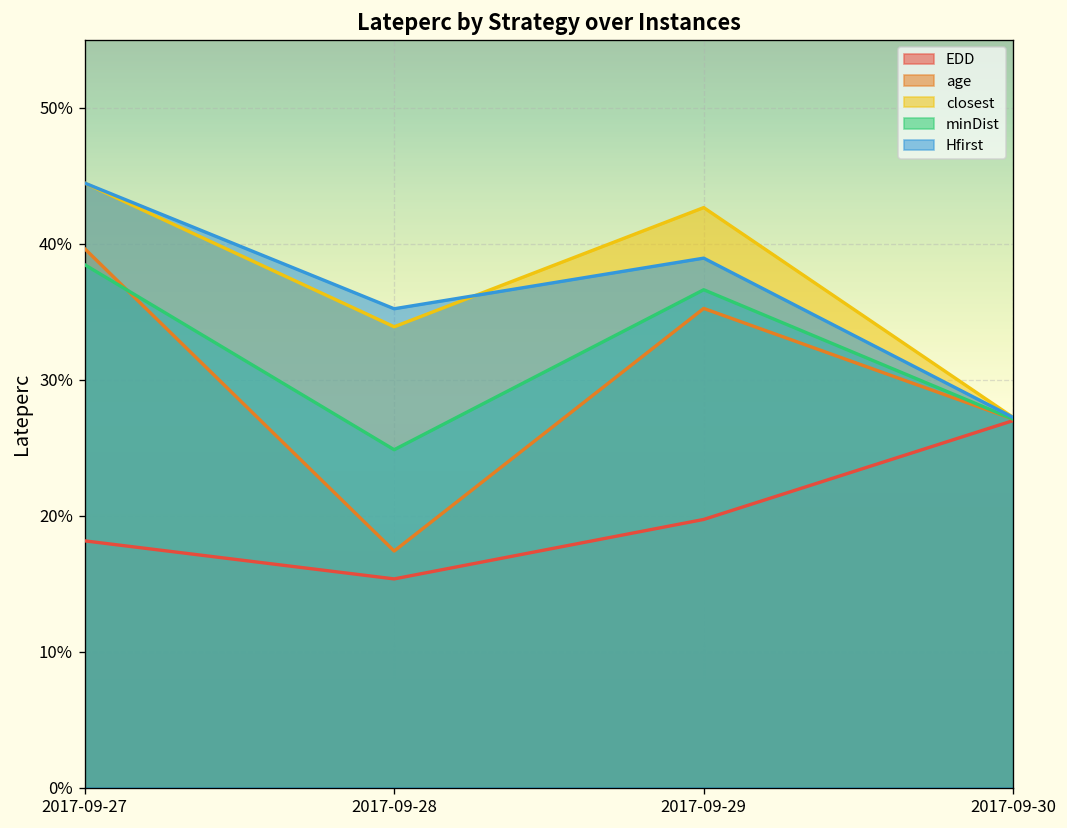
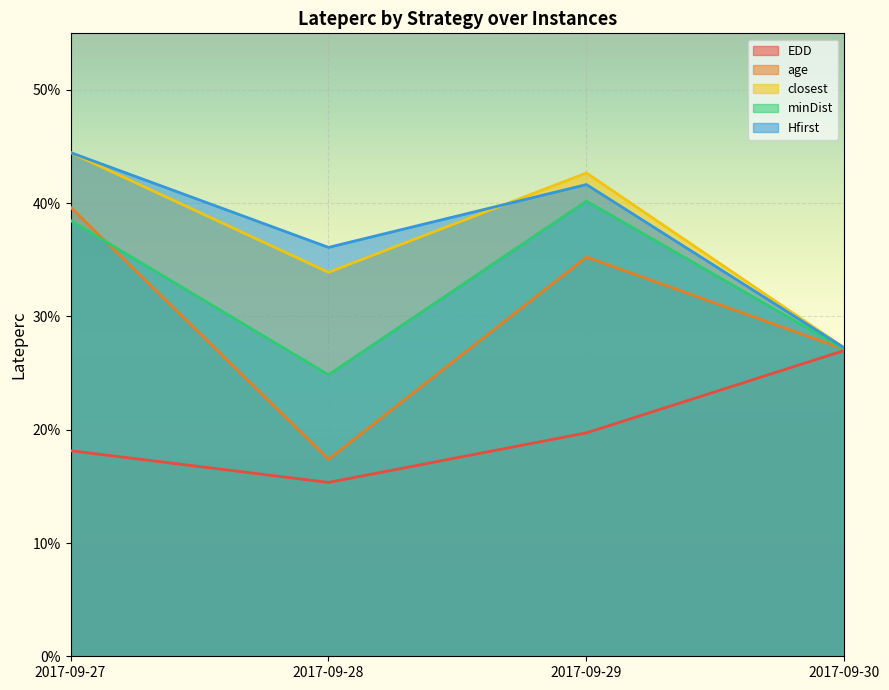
Hfirst, 2017-09-28: 35.2% -> 36.1%
minDist, 2017-09-29: 36.6% -> 40.2%
Hfirst, 2017-09-29: 39.0% -> 41.7%
